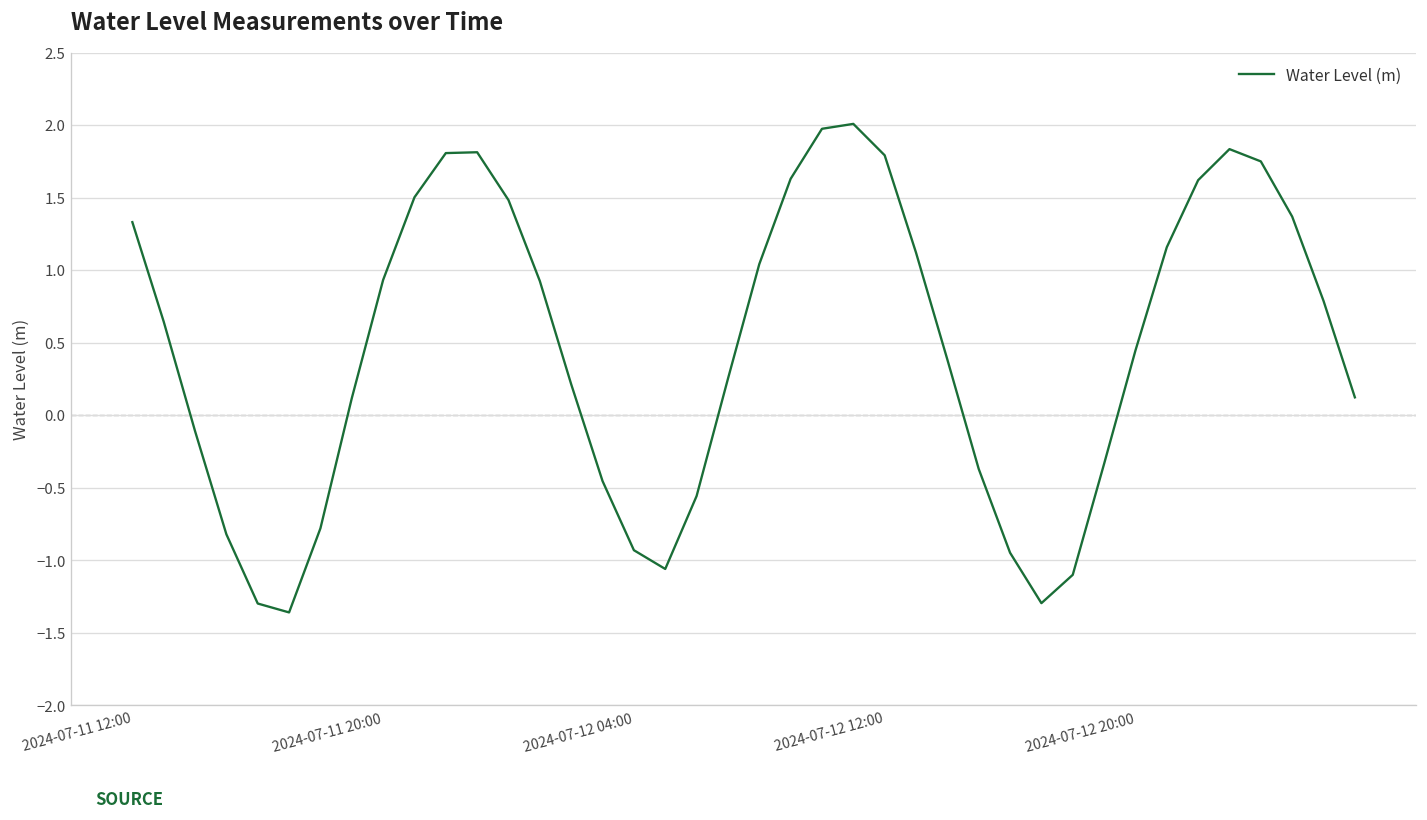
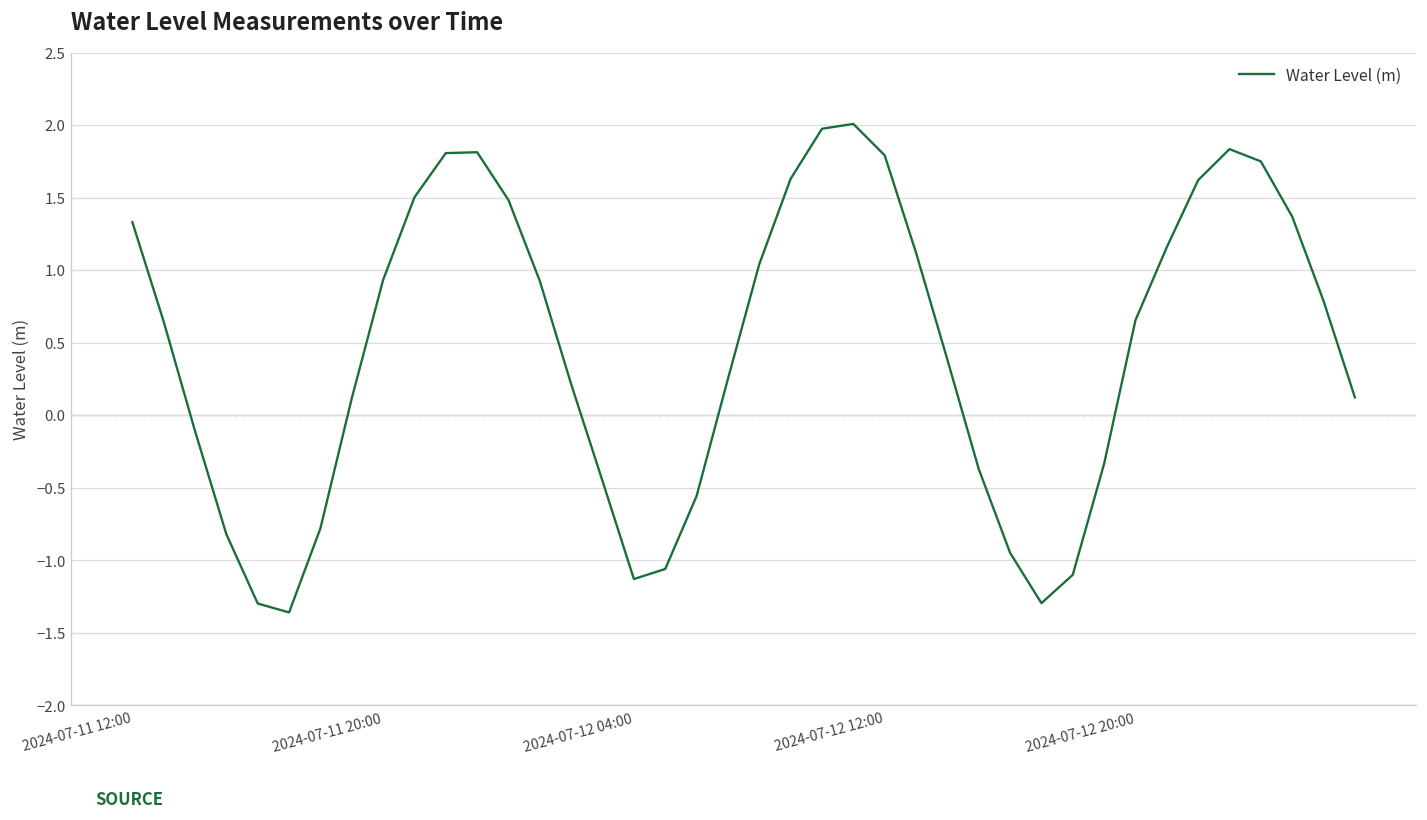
2024-07-12 04:00: -0.93 -> -1.13
2024-07-12 20:00: 0.45 -> 0.65
